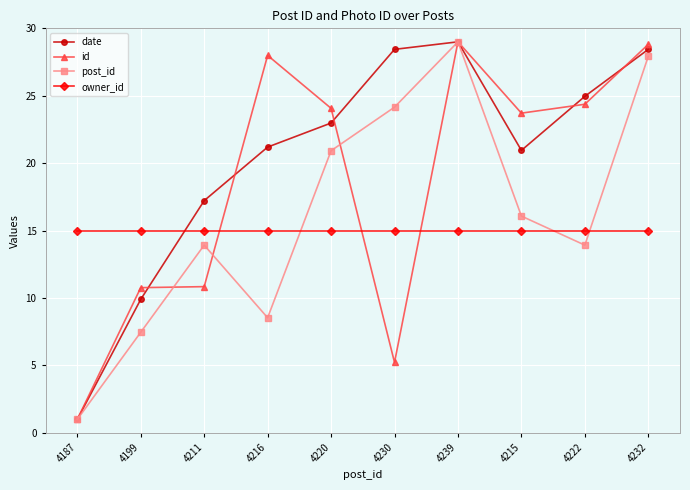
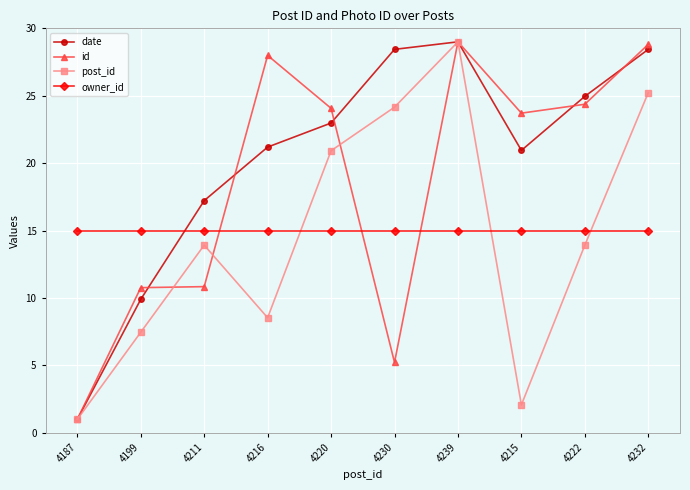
post_id, 4215: 16.1 -> 2.1
post_id, 4232: 27.9 -> 25.2
